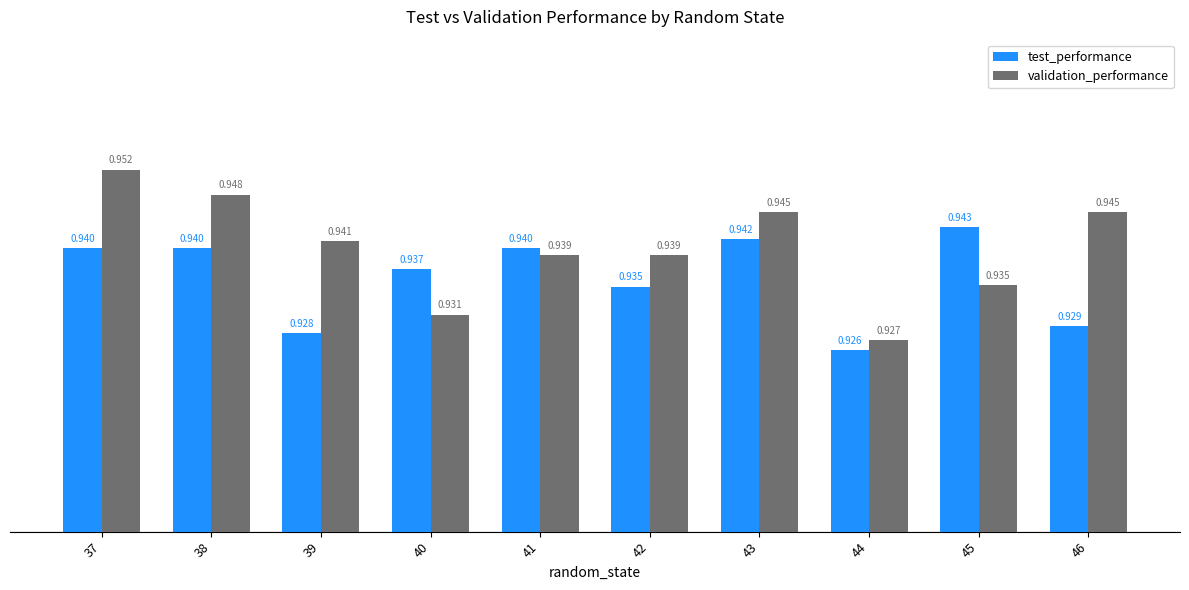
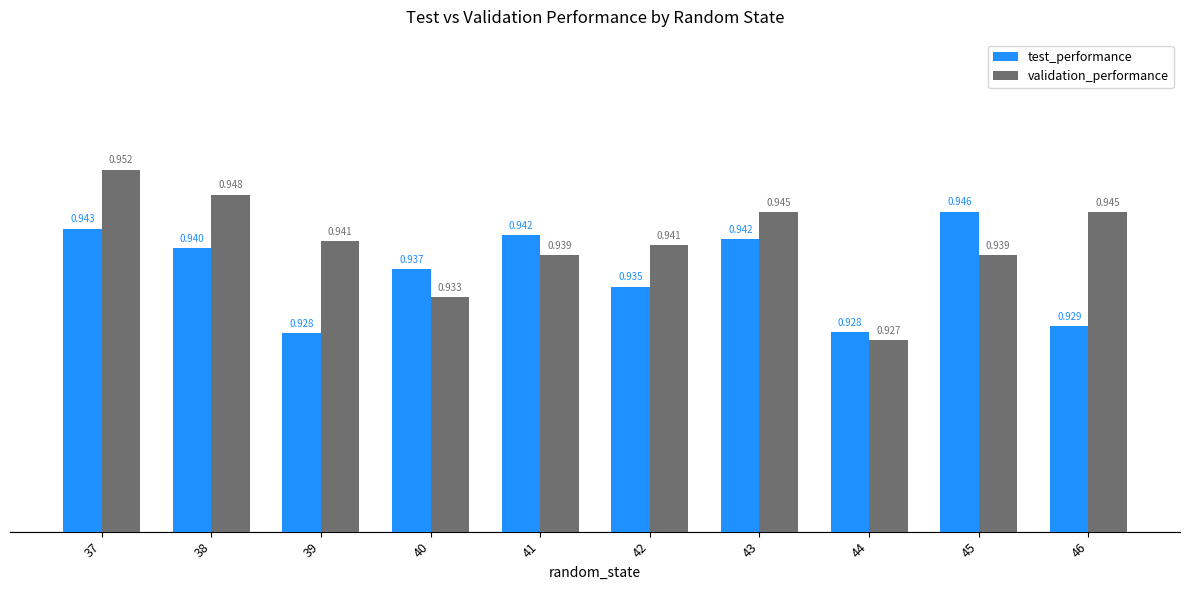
test_performance, 37: 0.940 -> 0.943
validation_performance, 40: 0.931 -> 0.933
test_performance, 41: 0.940 -> 0.942
validation_performance, 42: 0.939 -> 0.941
test_performance, 44: 0.926 -> 0.928
test_performance, 45: 0.943 -> 0.946
validation_performance, 45: 0.935 -> 0.939
